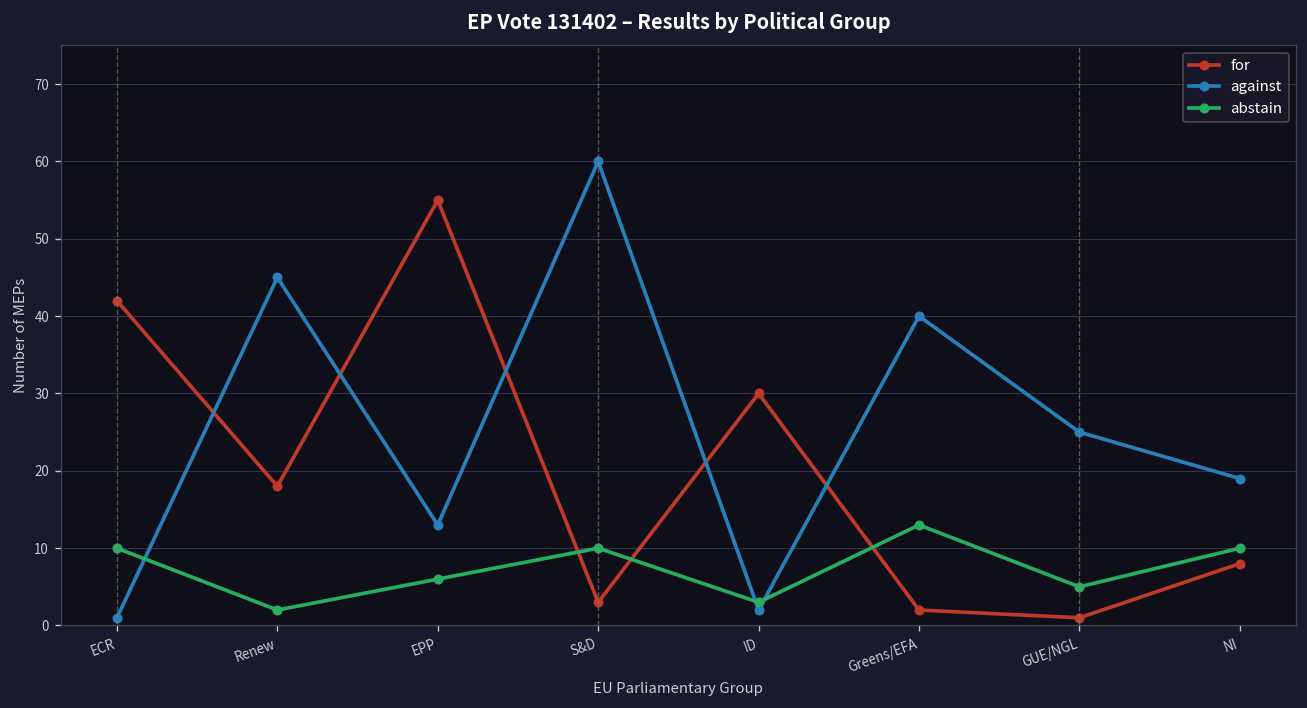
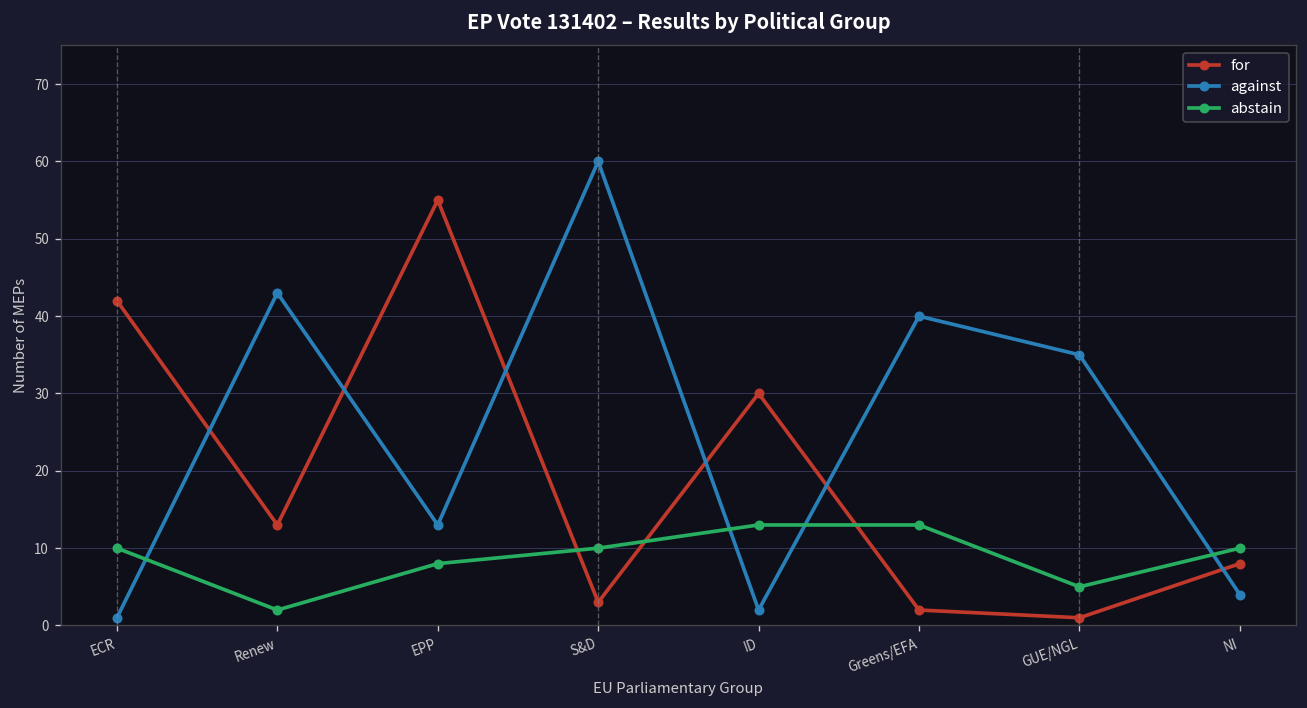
for, Renew: 18 -> 13
against, Renew: 45 -> 43
abstain, EPP: 6 -> 8
abstain, ID: 3 -> 13
against, GUE/NGL: 25 -> 35
against, NI: 19 -> 4
